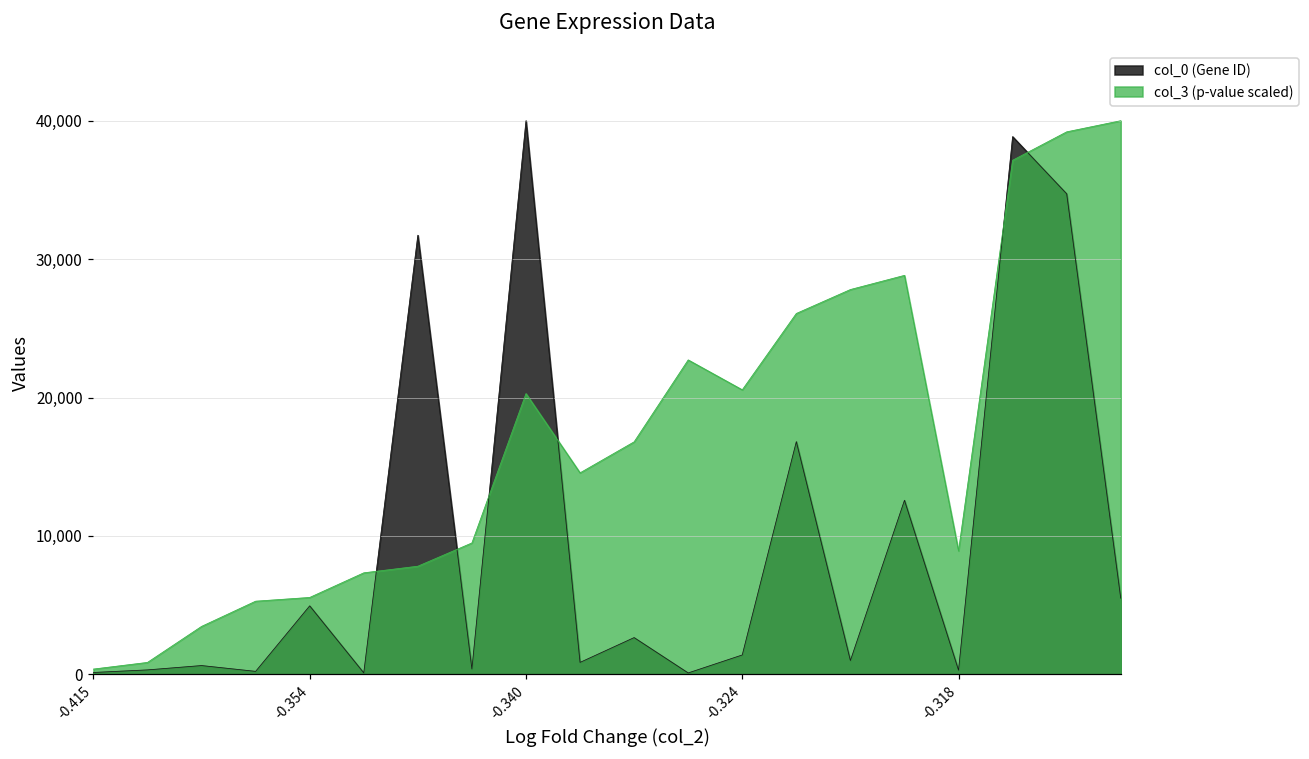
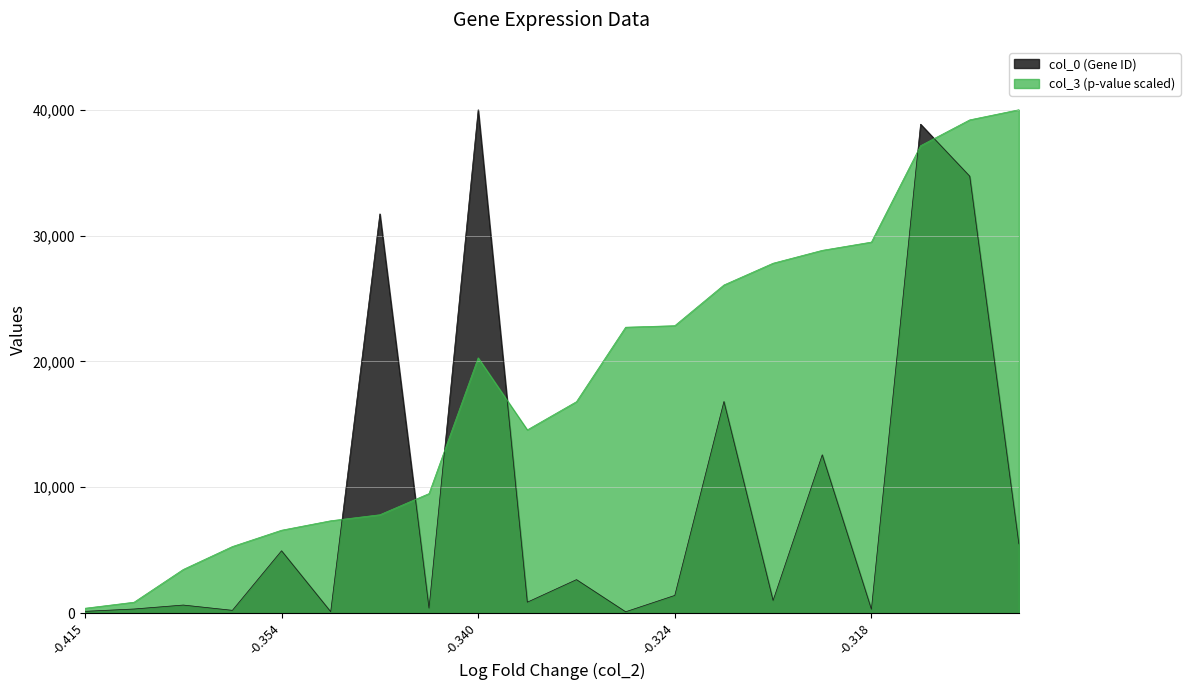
col_3 (p-value scaled), -0.354: 5,600 -> 6,600
col_3 (p-value scaled), -0.324: 20,600 -> 22,800
col_3 (p-value scaled), -0.318: 8,900 -> 29,500
